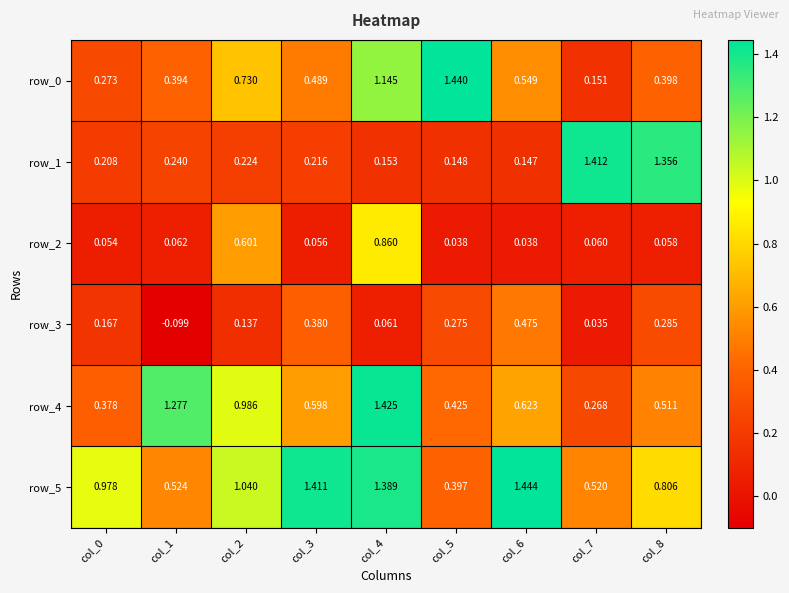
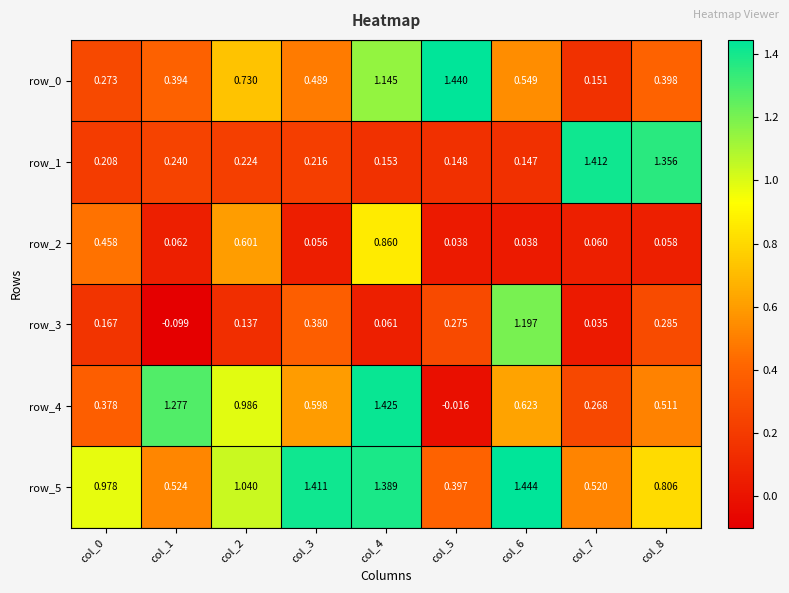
row_2, col_0: 0.054 -> 0.458
row_3, col_6: 0.475 -> 1.197
row_4, col_5: 0.425 -> -0.016
